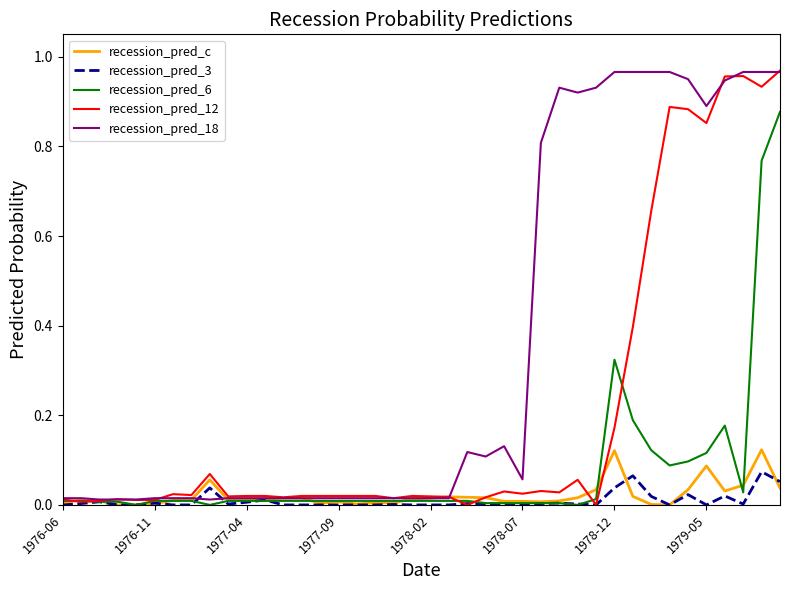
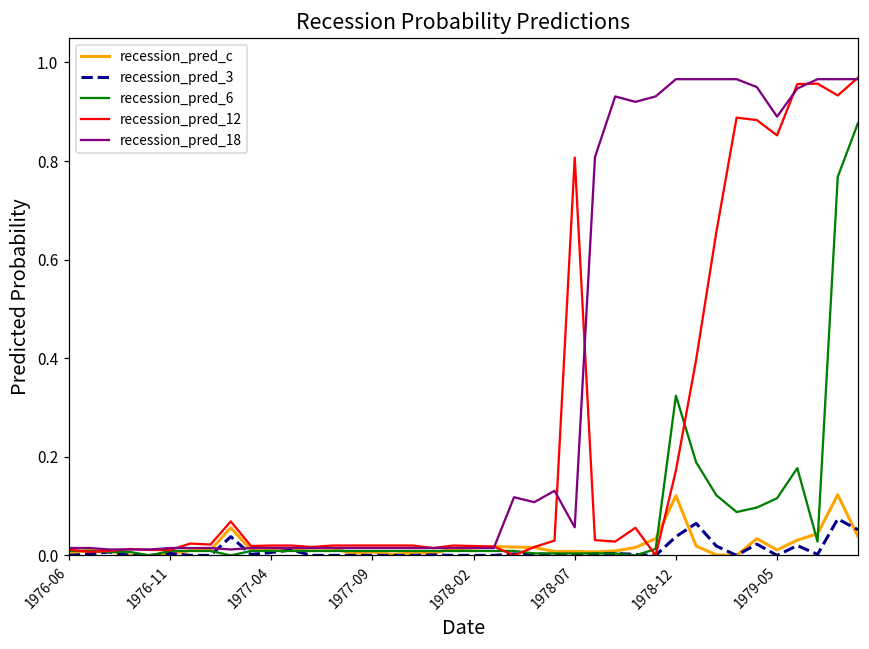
recession_pred_12, 1978-07: 0.03 -> 0.81
recession_pred_c, 1979-05: 0.09 -> 0.01
